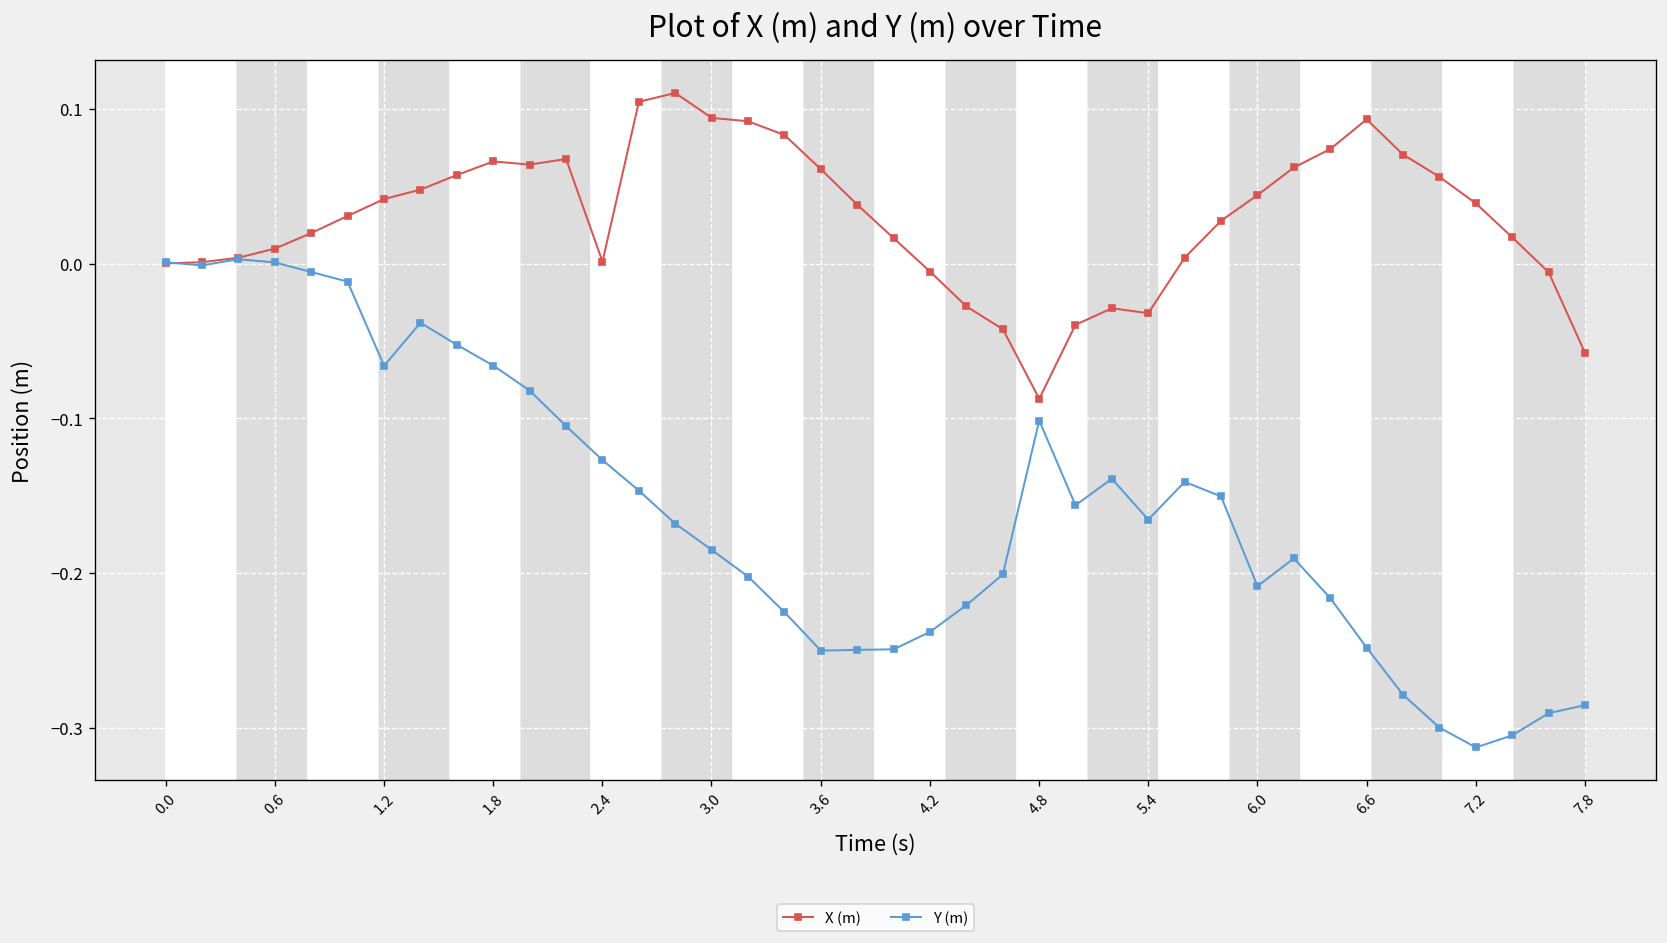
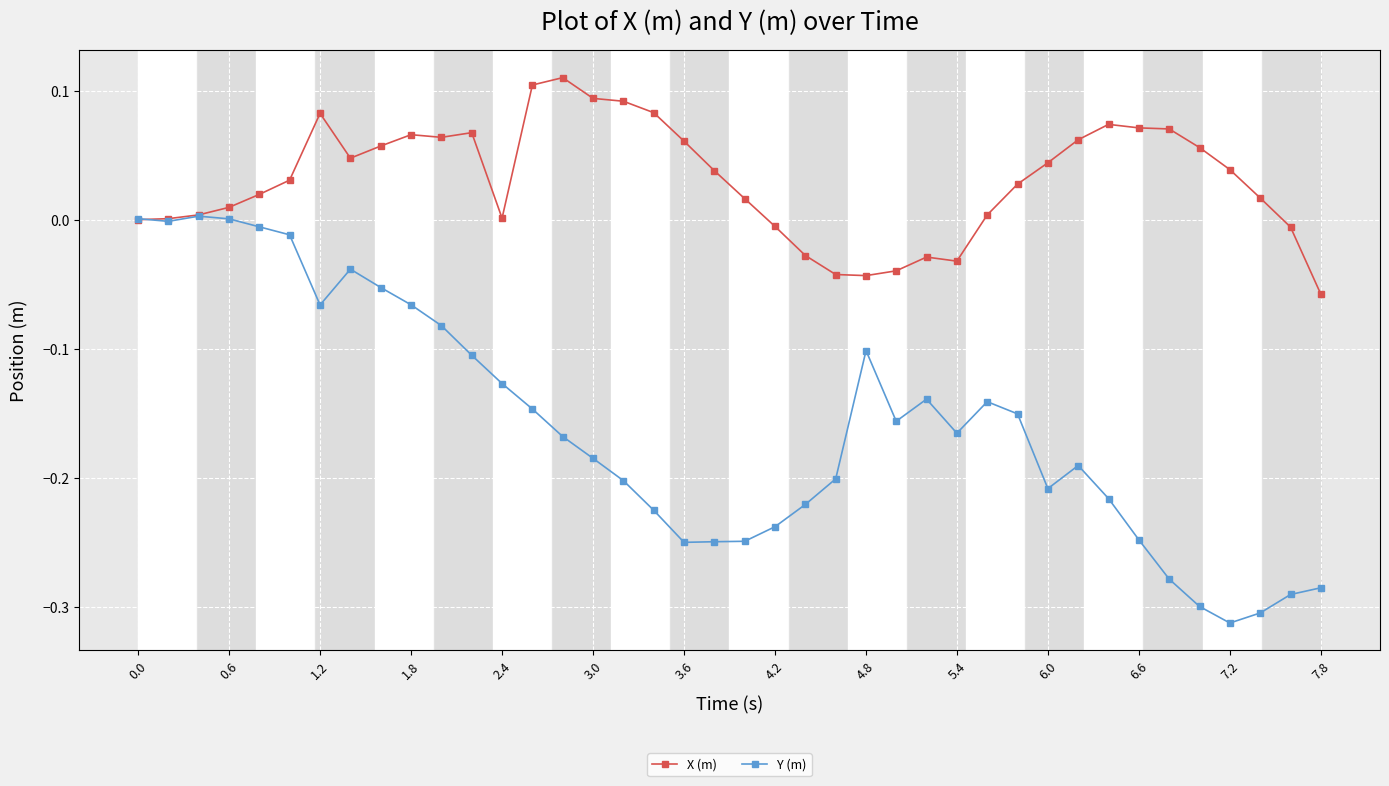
X (m), 1.2: 0.042 -> 0.083
X (m), 4.8: -0.087 -> -0.043
X (m), 6.6: 0.093 -> 0.071
